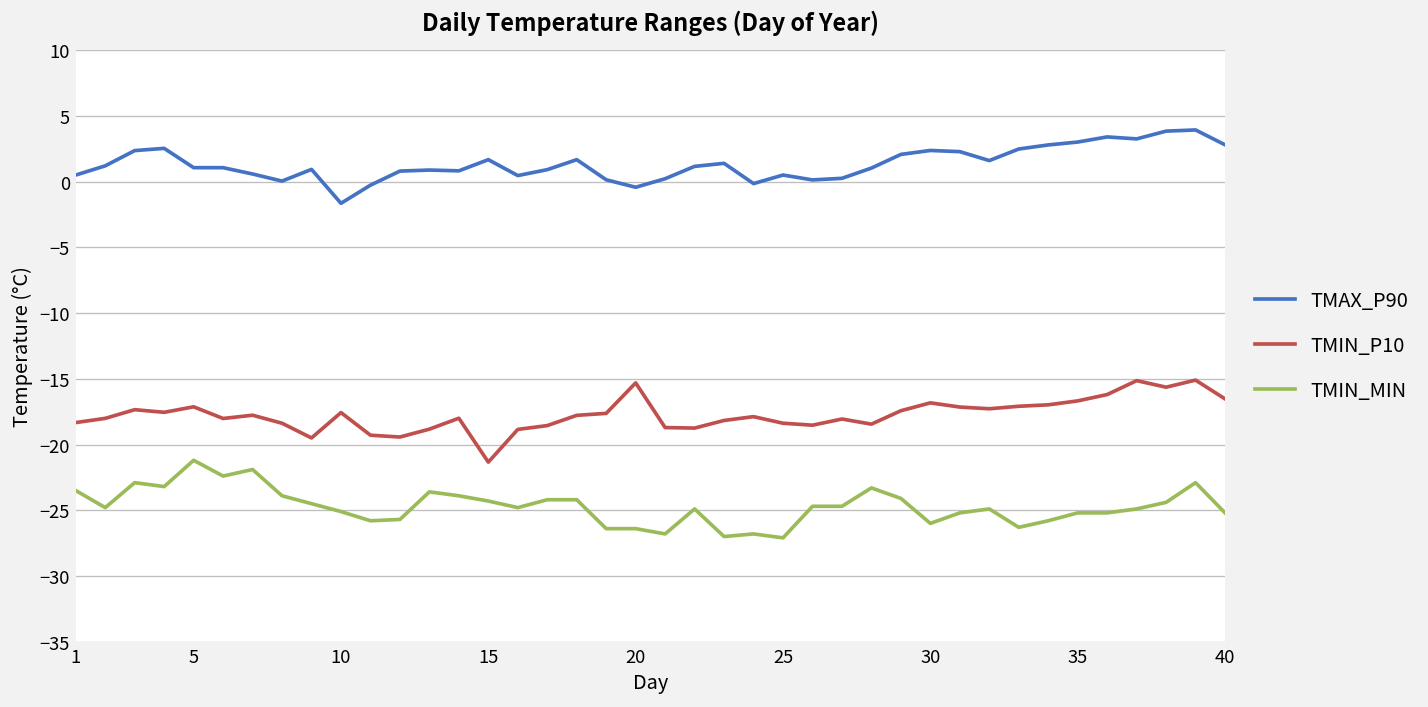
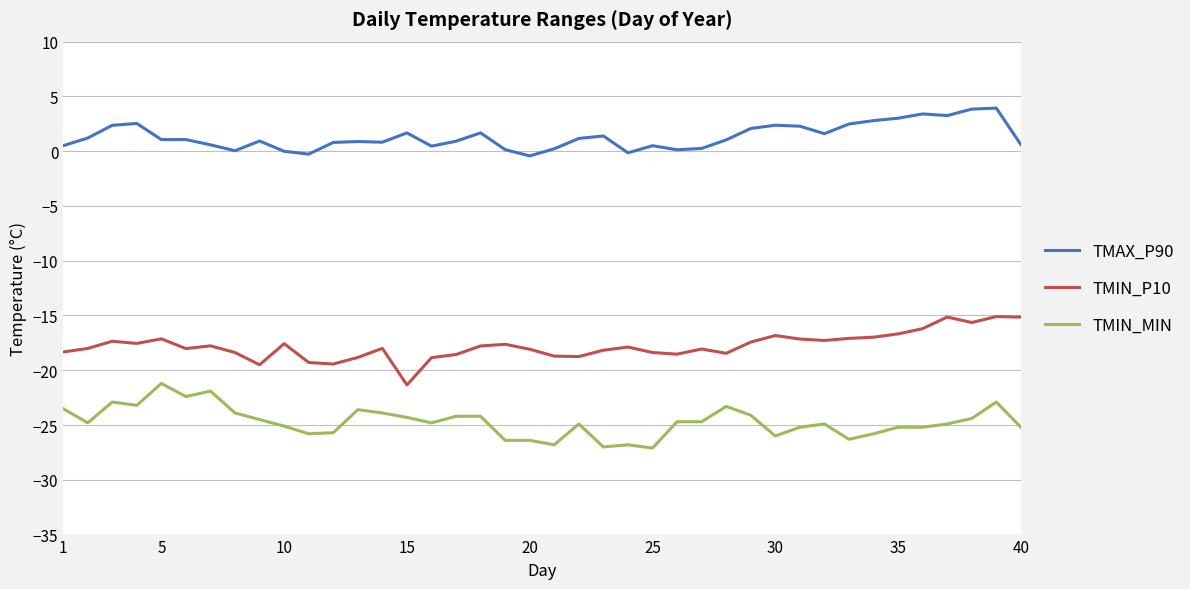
TMAX_P90, 10: -1.7 -> 0.0
TMIN_P10, 20: -15.3 -> -18.1
TMAX_P90, 40: 2.8 -> 0.6
TMIN_P10, 40: -16.5 -> -15.2
